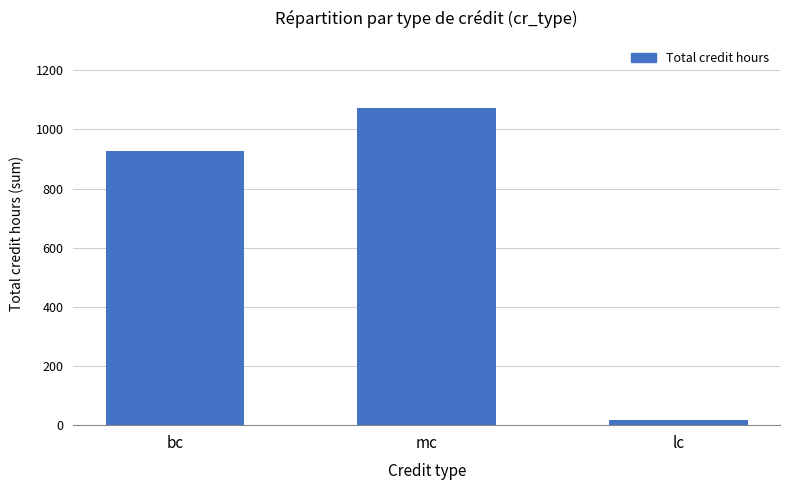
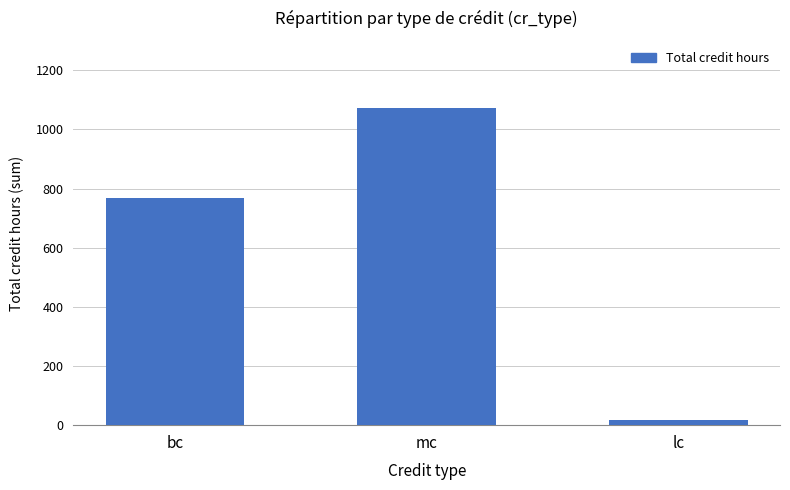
bc: 930 -> 770
